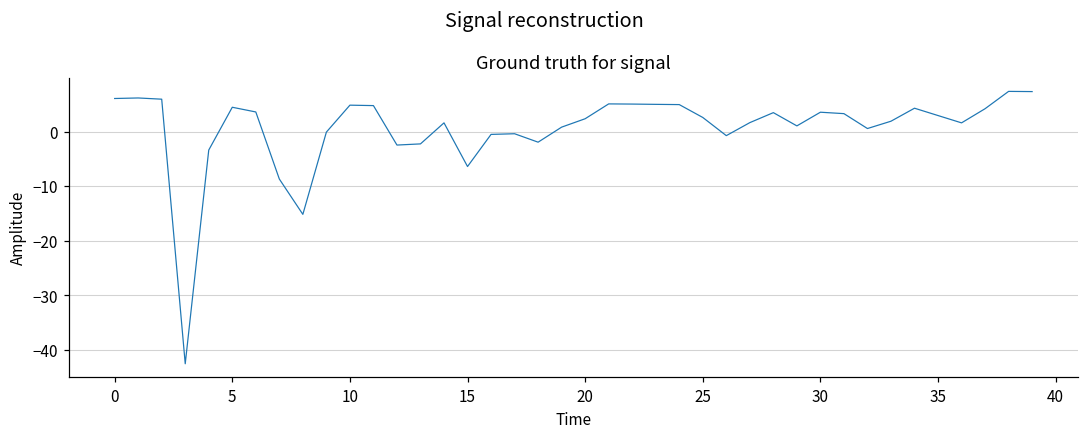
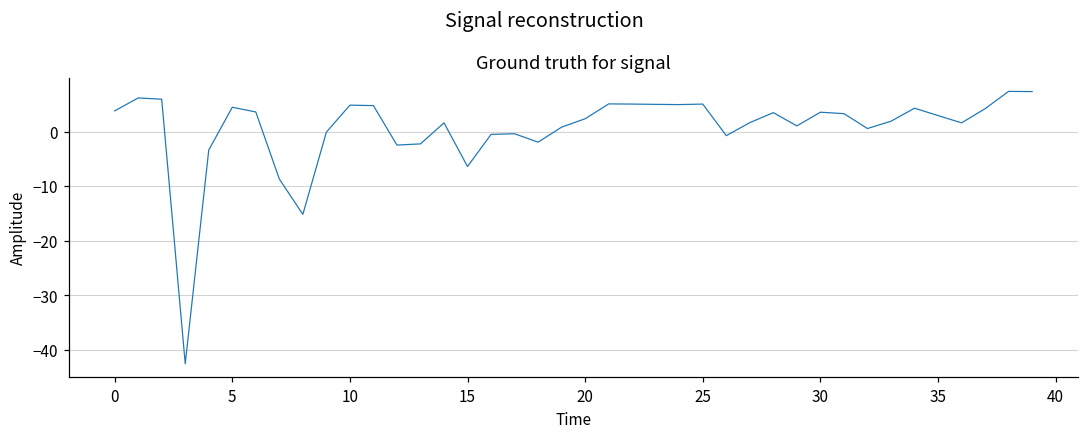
0: 6 -> 4
25: 3 -> 5
